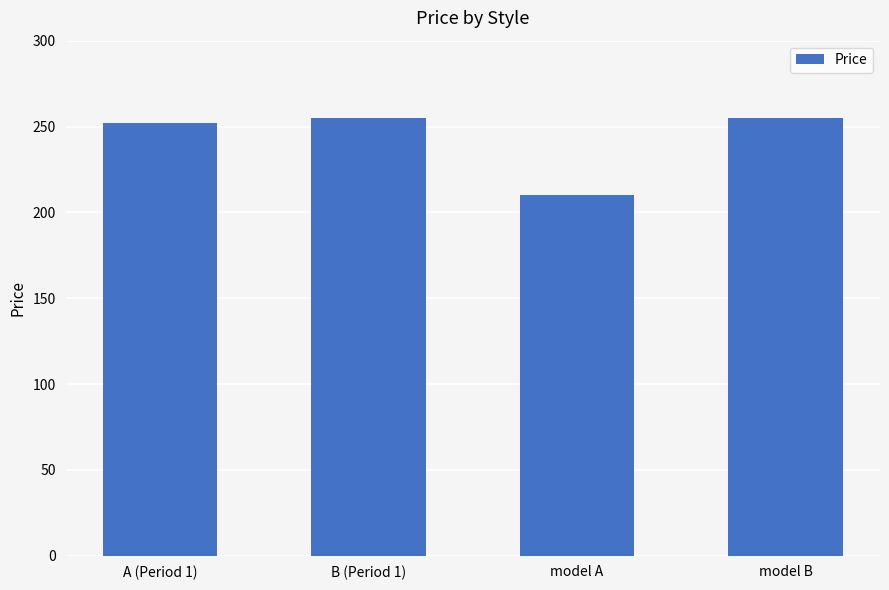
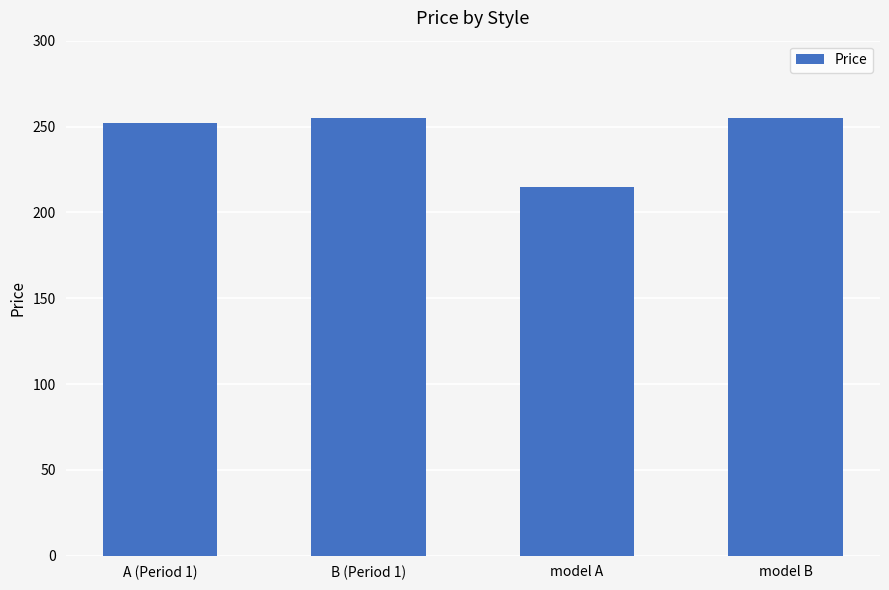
model A: 210 -> 215
